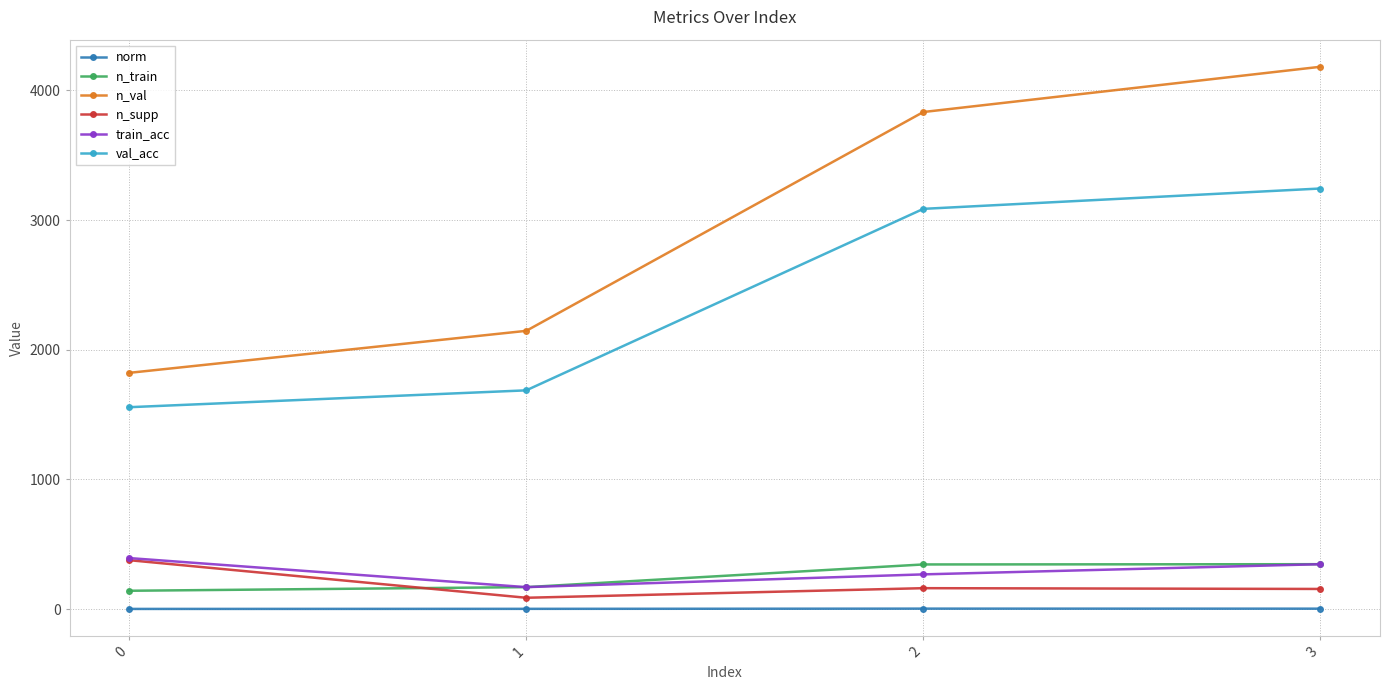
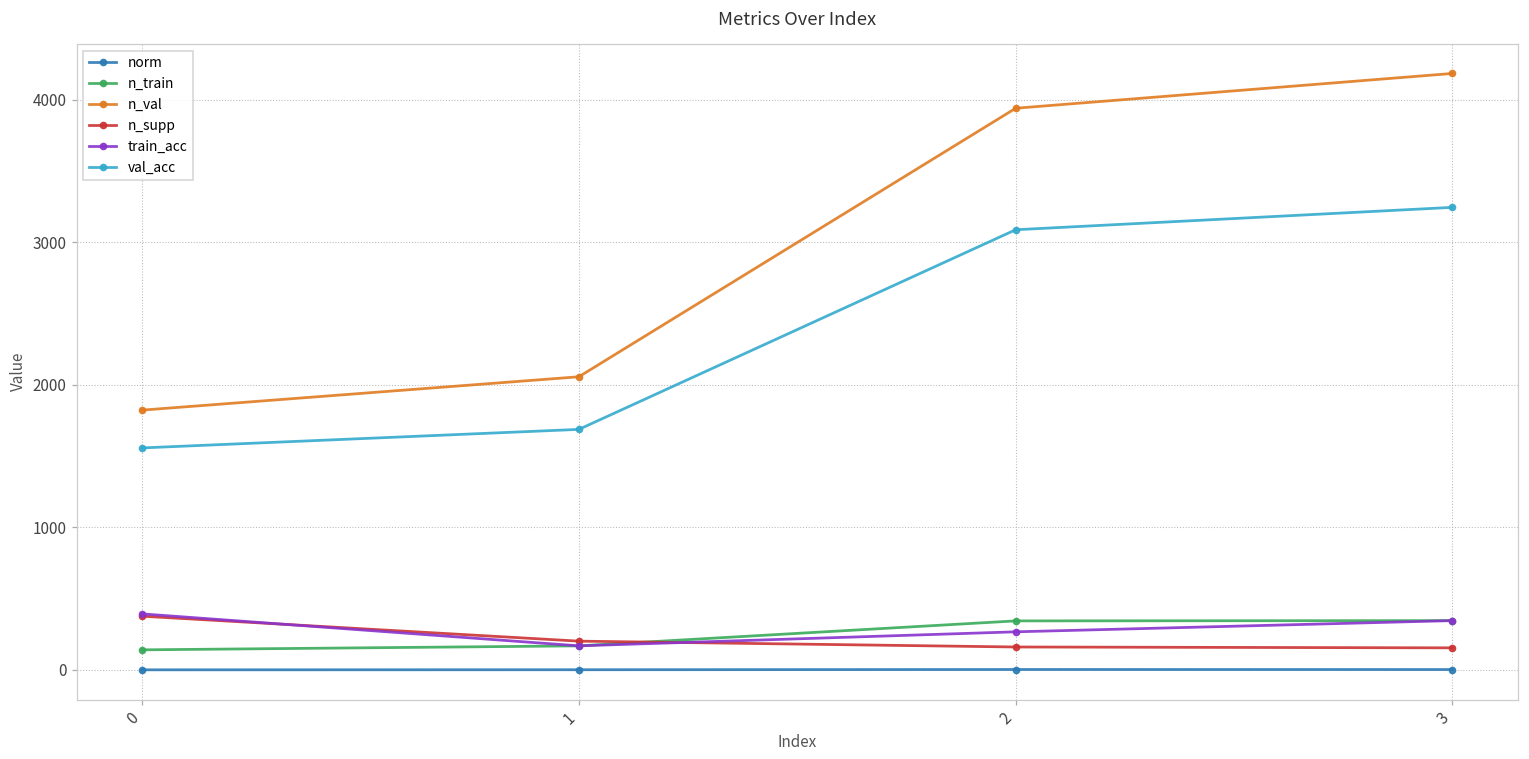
n_val, 1: 2150 -> 2060
n_supp, 1: 90 -> 200
n_val, 2: 3830 -> 3940
